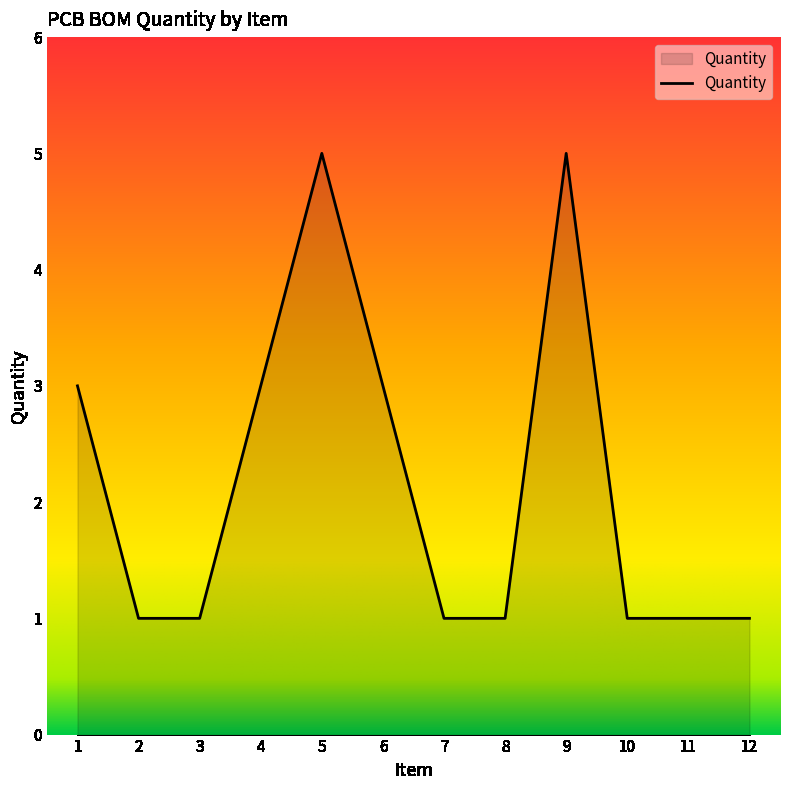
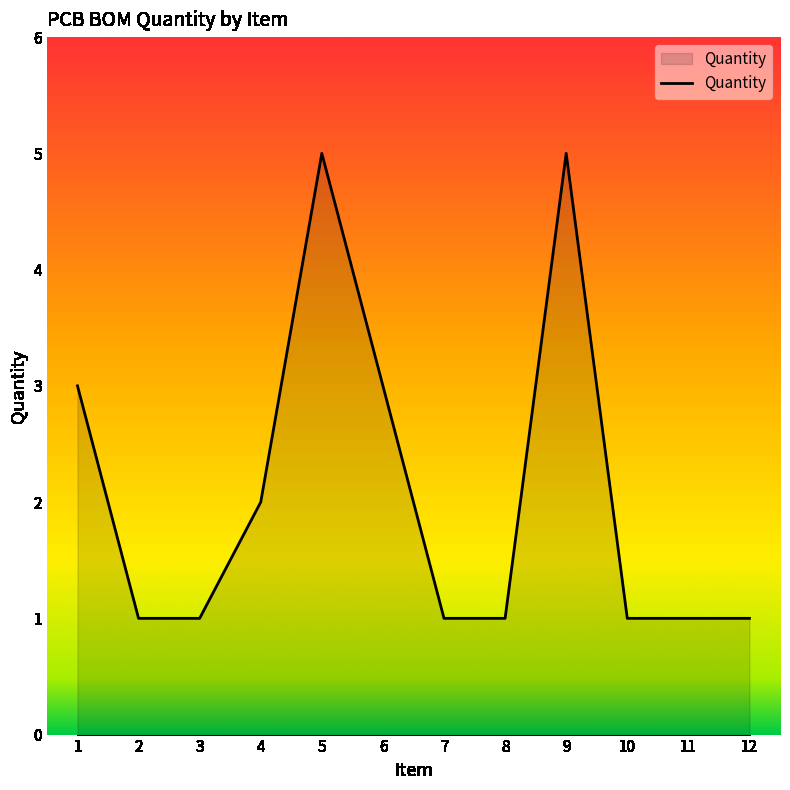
4: 3 -> 2
